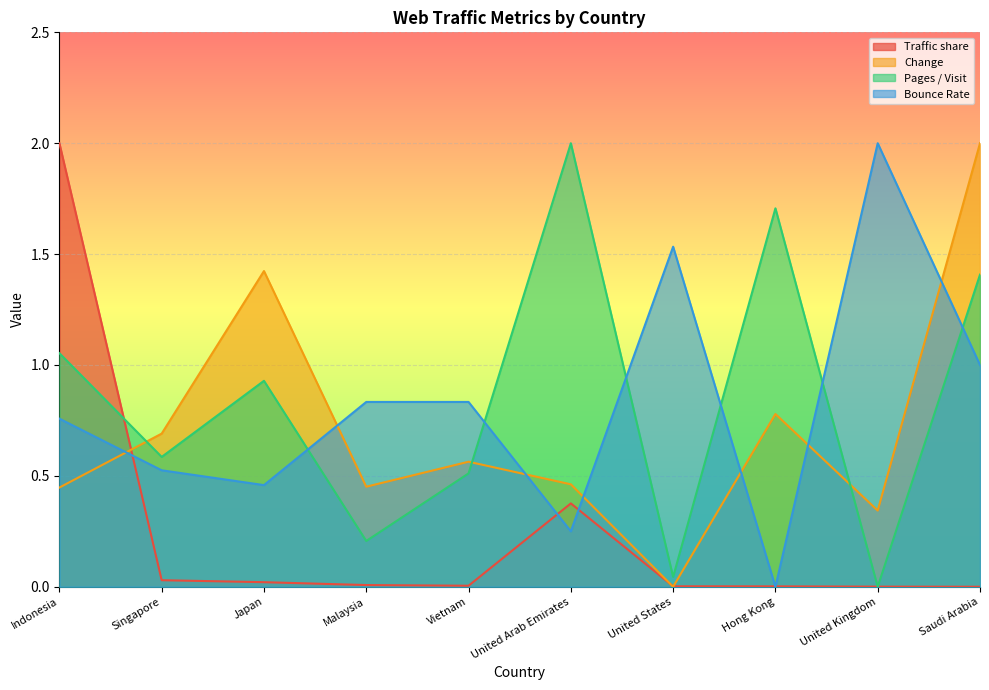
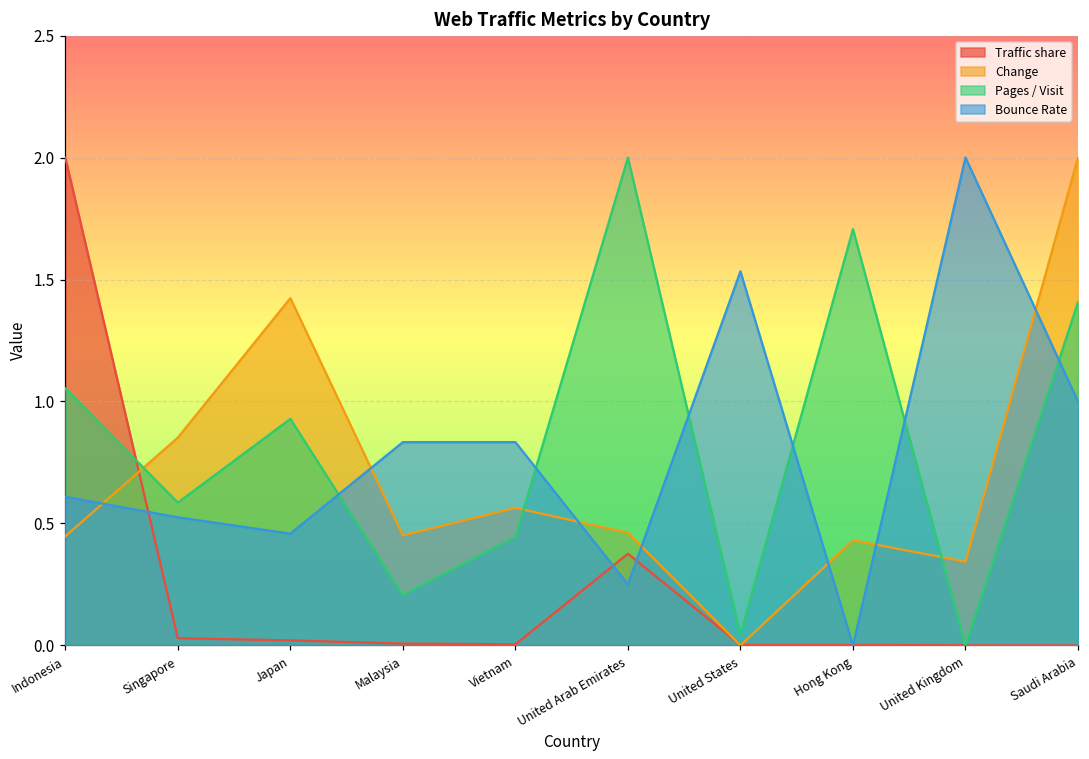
Bounce Rate, Indonesia: 0.76 -> 0.61
Change, Singapore: 0.69 -> 0.85
Pages / Visit, Vietnam: 0.51 -> 0.44
Change, Hong Kong: 0.78 -> 0.43
